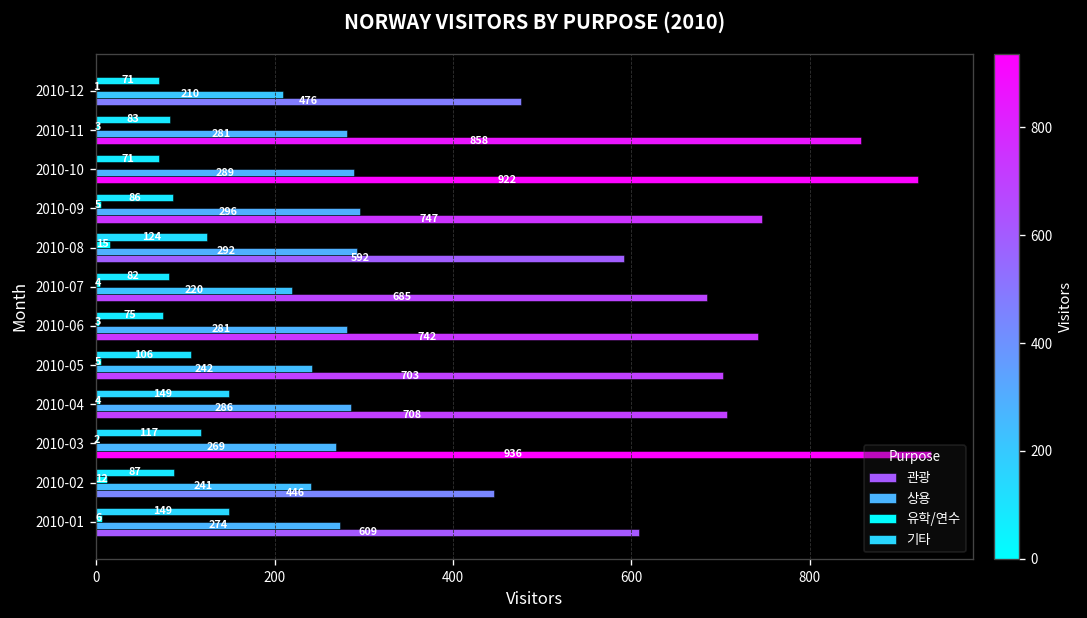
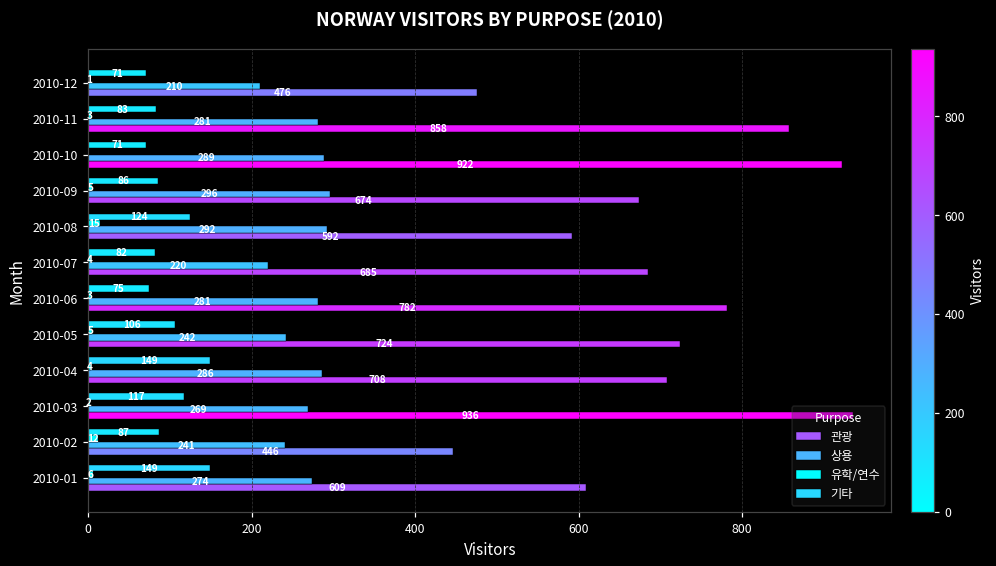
관광, 2010-09: 747 -> 674
관광, 2010-06: 742 -> 782
관광, 2010-05: 703 -> 724
